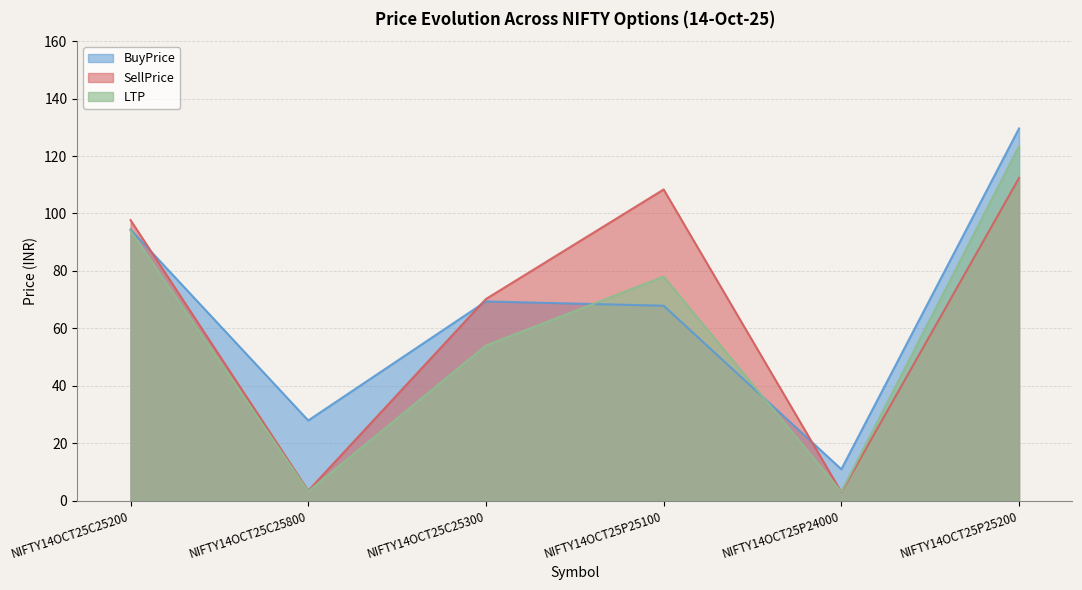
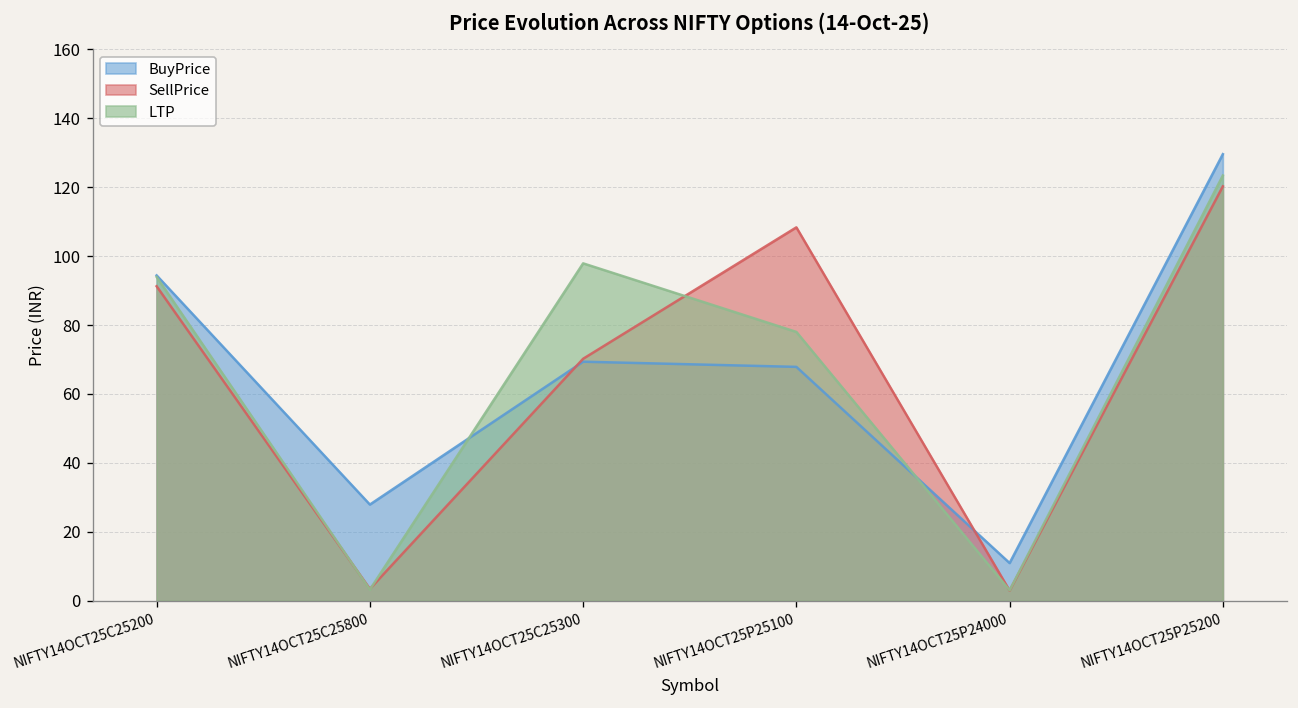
SellPrice, NIFTY14OCT25C25200: 98 -> 91
LTP, NIFTY14OCT25C25300: 54 -> 98
SellPrice, NIFTY14OCT25P25200: 112 -> 120
